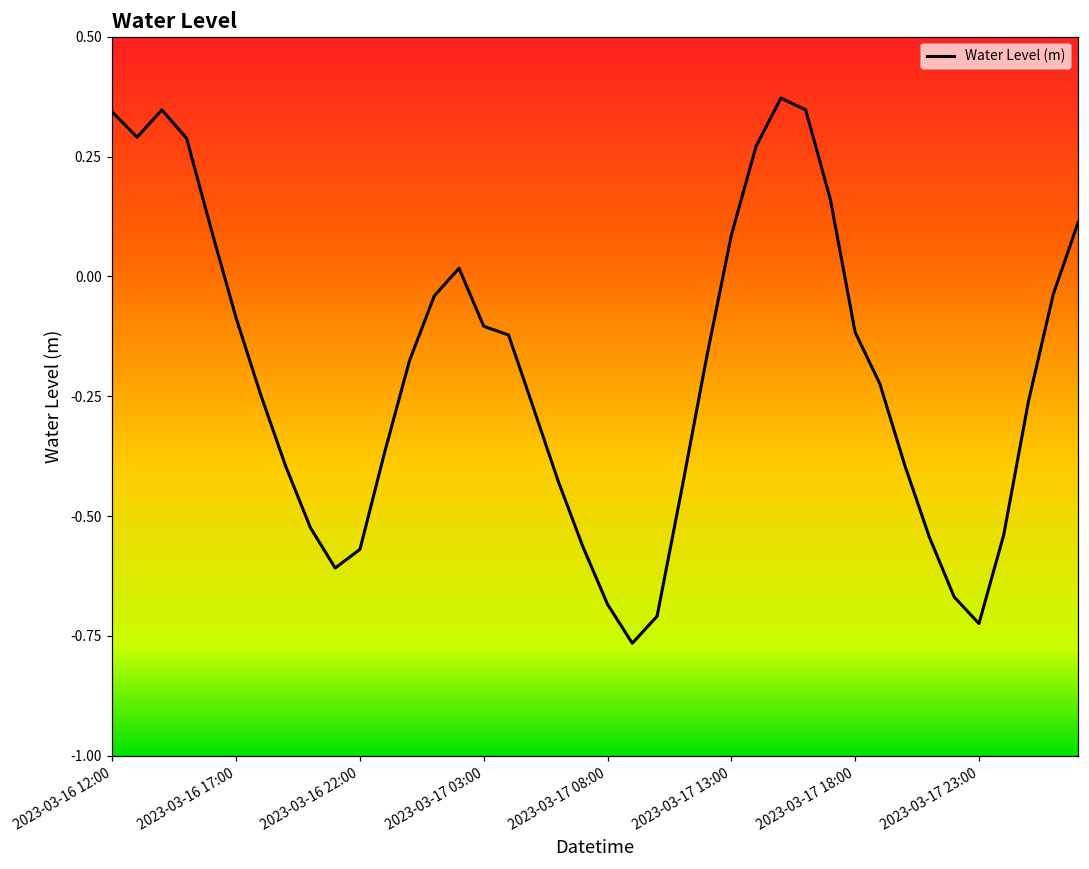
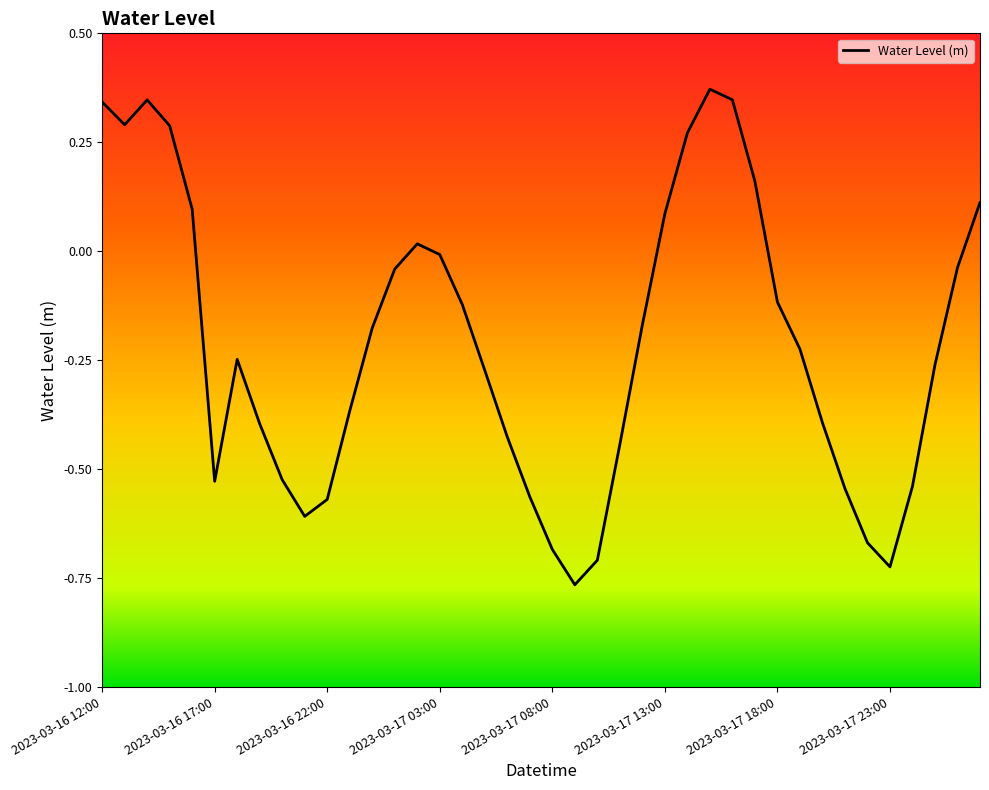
2023-03-16 17:00: -0.09 -> -0.53
2023-03-17 03:00: -0.10 -> -0.01
